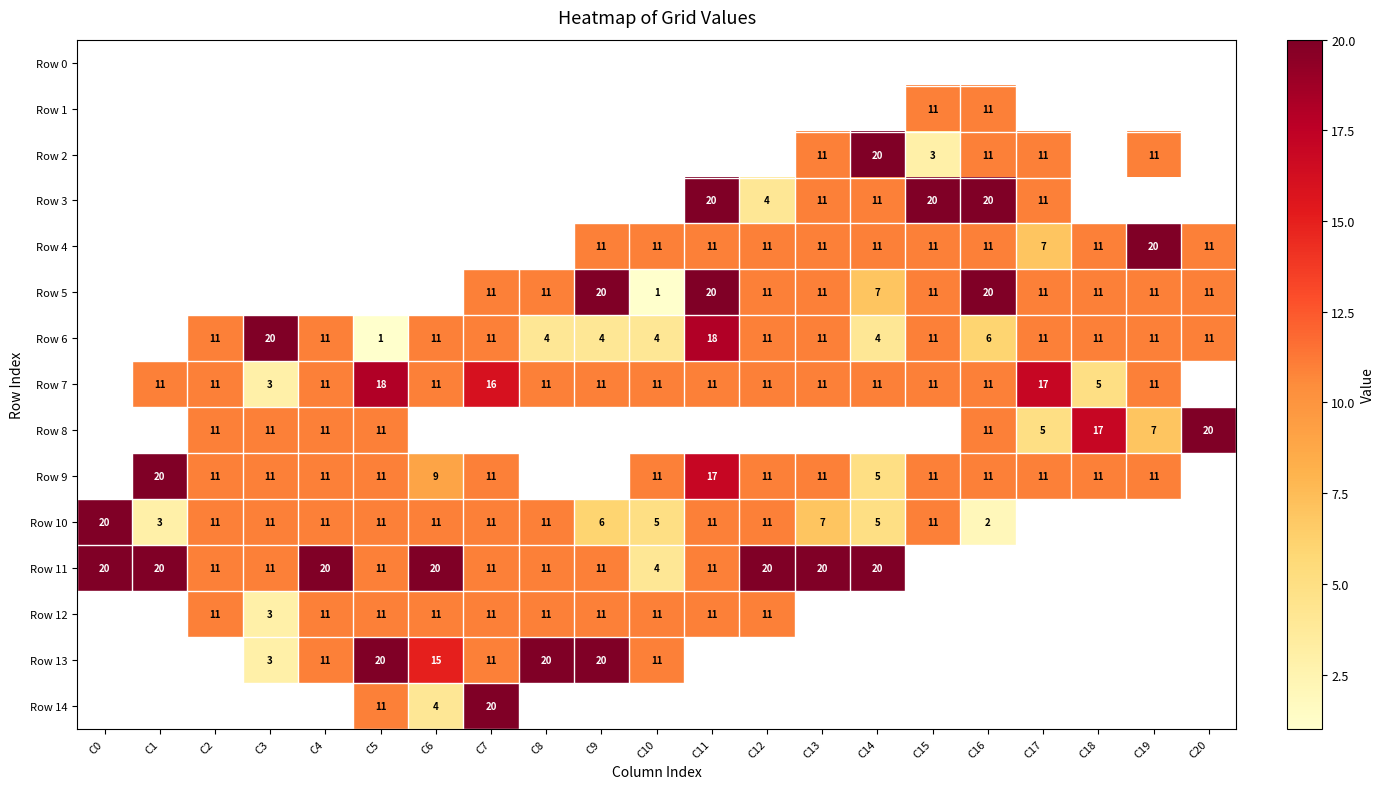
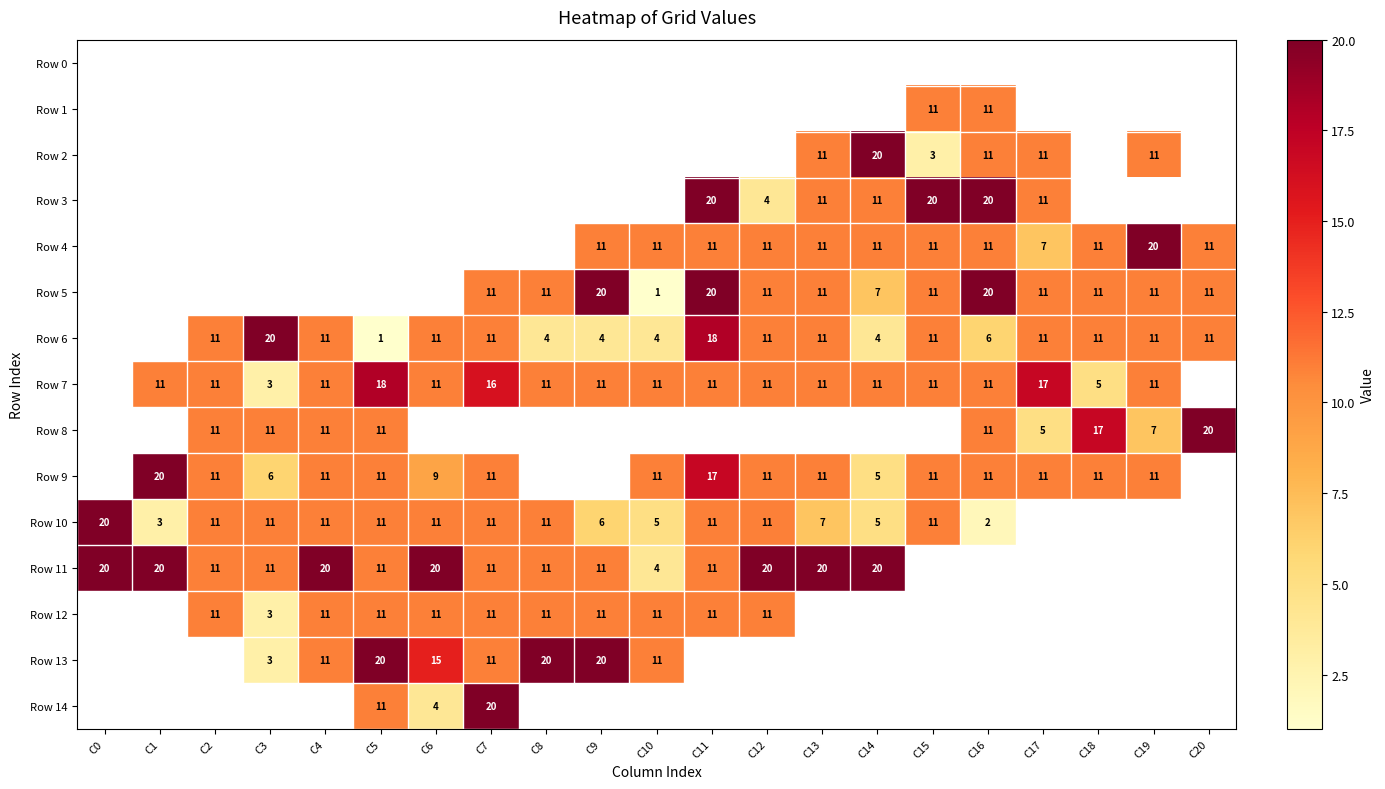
Row 9, C3: 11 -> 6
